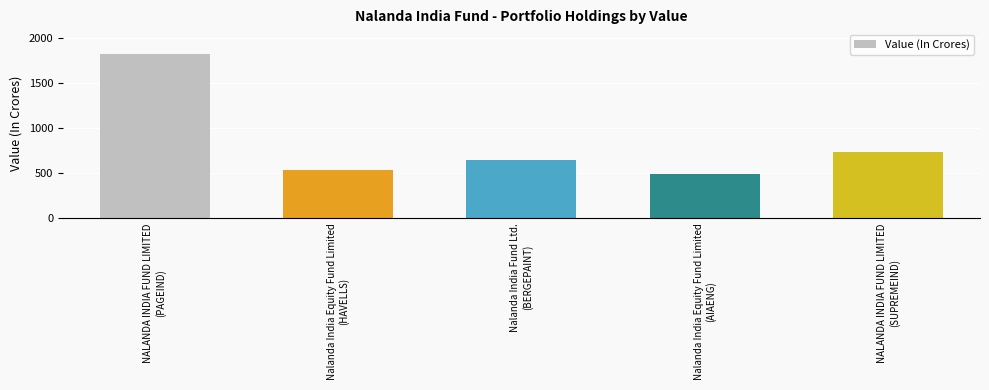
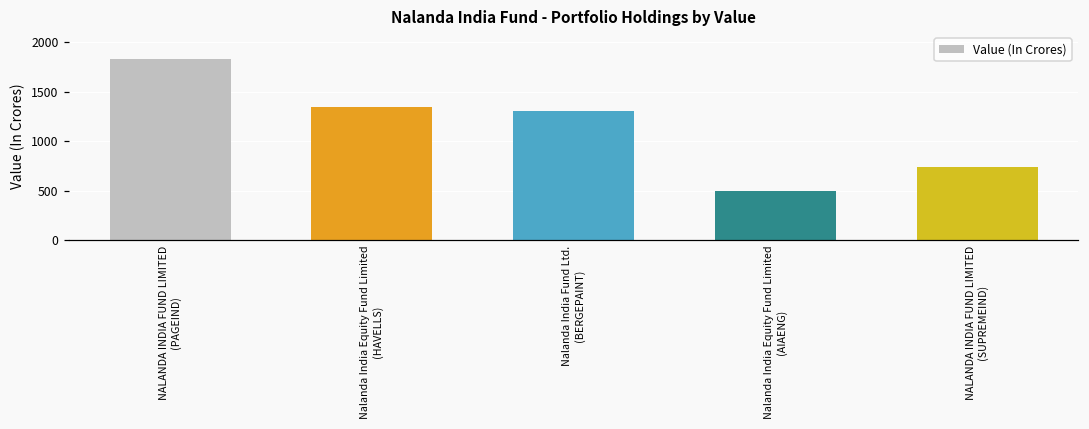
Nalanda India Equity Fund Limited (HAVELLS): 500 -> 1300
Nalanda India Fund Ltd. (BERGEPAINT): 600 -> 1300
